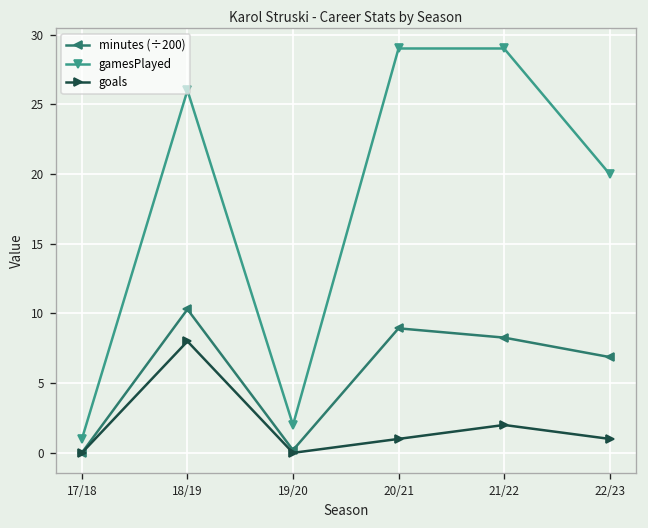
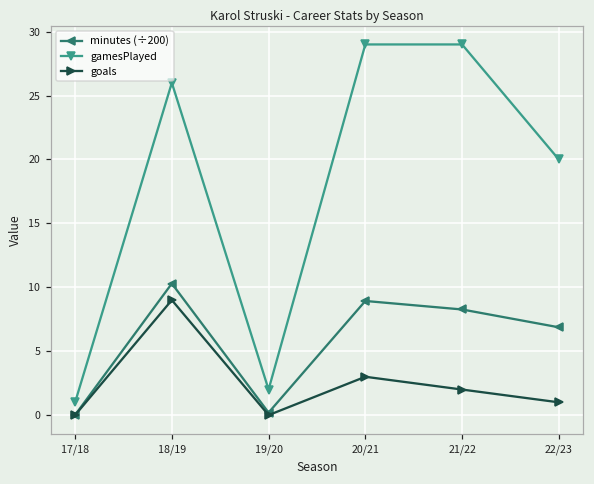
goals, 18/19: 8 -> 9
goals, 20/21: 1 -> 3
